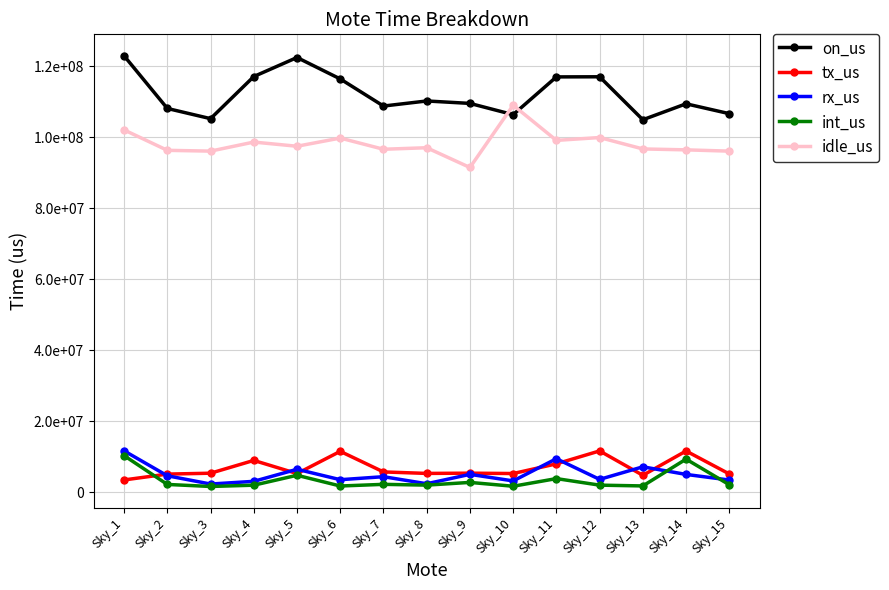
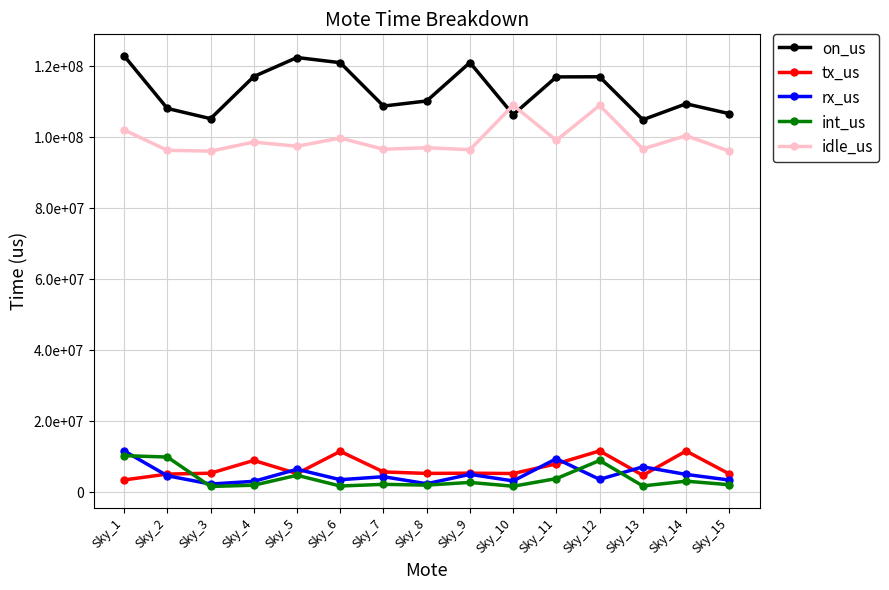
int_us, Sky_2: 2000000 -> 10000000
on_us, Sky_6: 116000000 -> 121000000
on_us, Sky_9: 110000000 -> 121000000
idle_us, Sky_9: 92000000 -> 97000000
int_us, Sky_12: 2000000 -> 9000000
idle_us, Sky_12: 100000000 -> 109000000
int_us, Sky_14: 9000000 -> 3000000
idle_us, Sky_14: 96000000 -> 100000000
